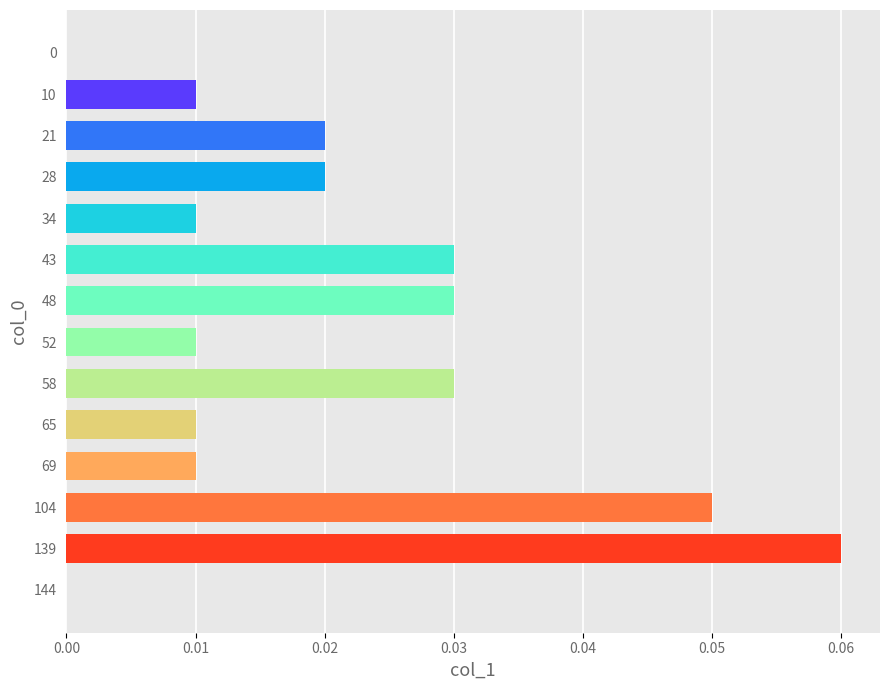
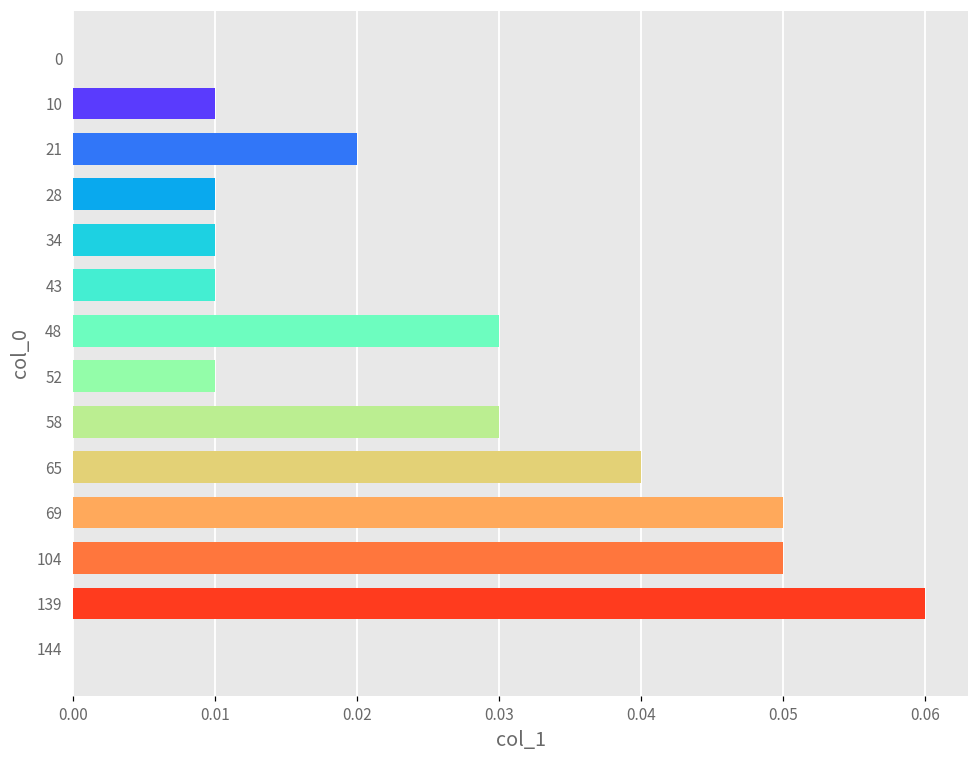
28: 0.02 -> 0.01
43: 0.03 -> 0.01
65: 0.01 -> 0.04
69: 0.01 -> 0.05
